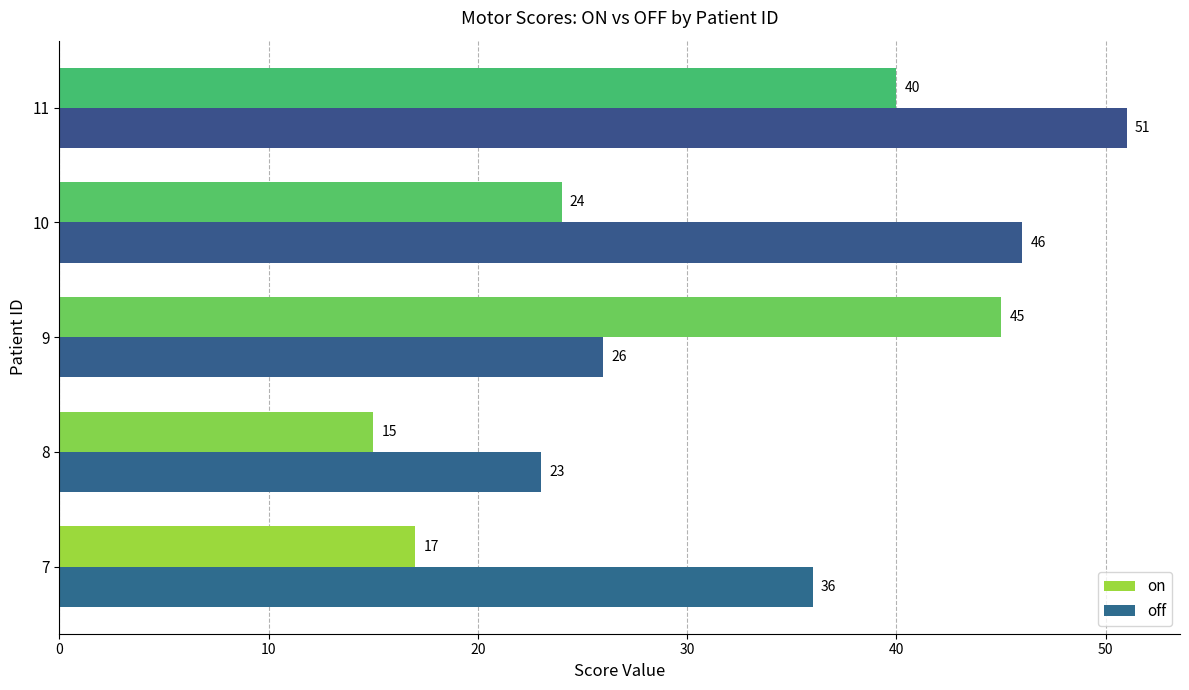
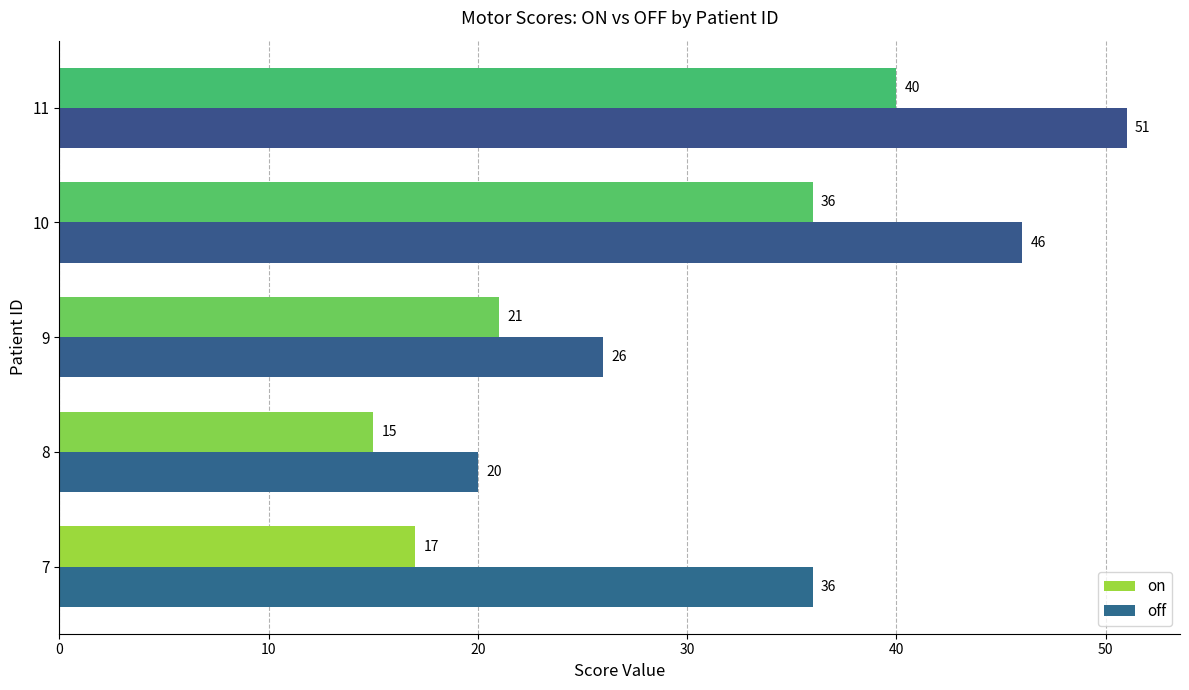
on, 10: 24 -> 36
on, 9: 45 -> 21
off, 8: 23 -> 20
